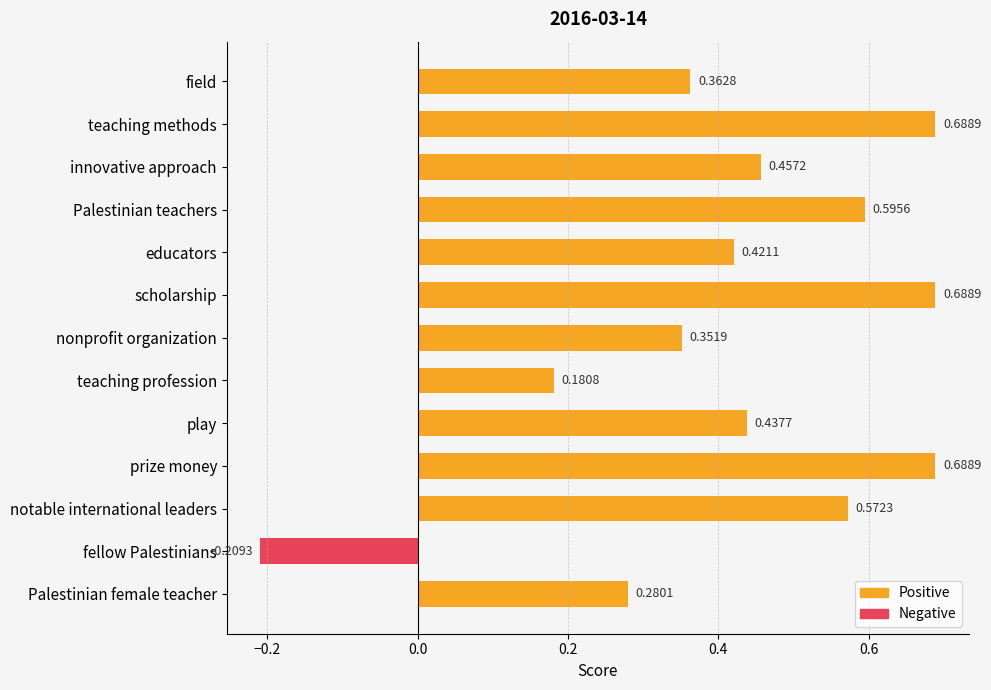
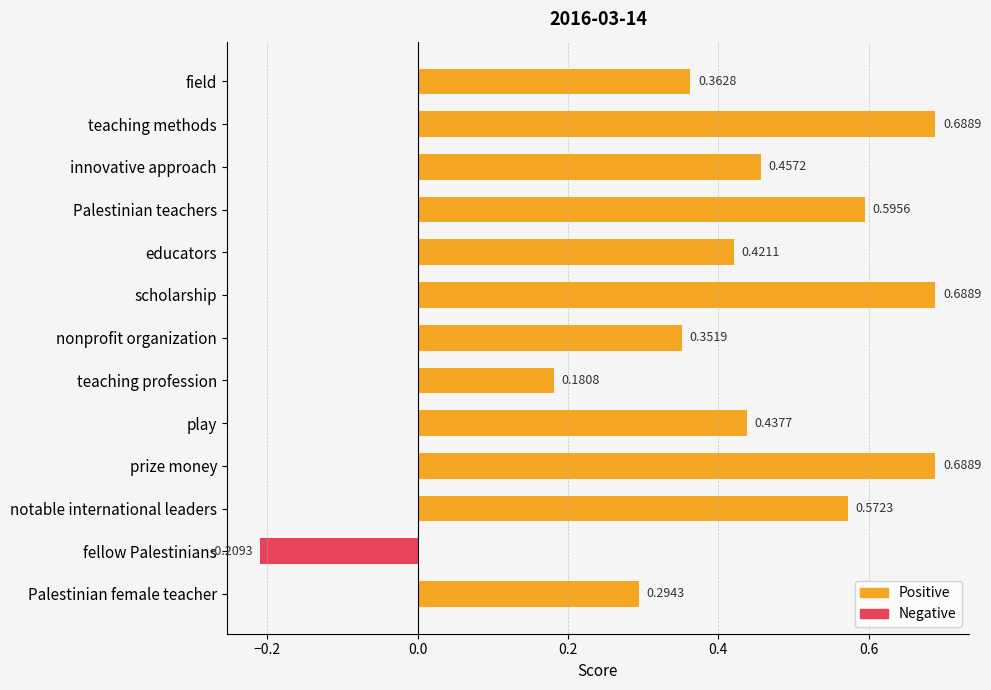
Palestinian female teacher: 0.2801 -> 0.2943
